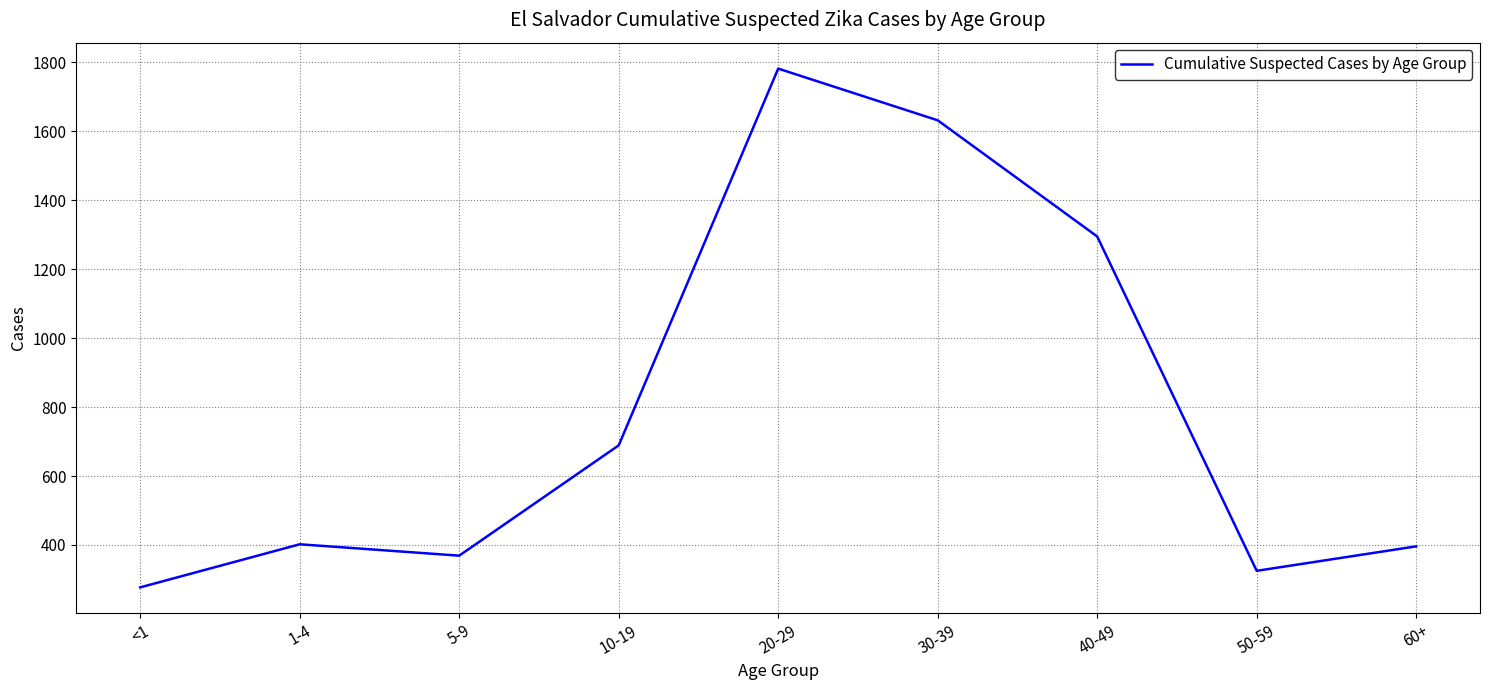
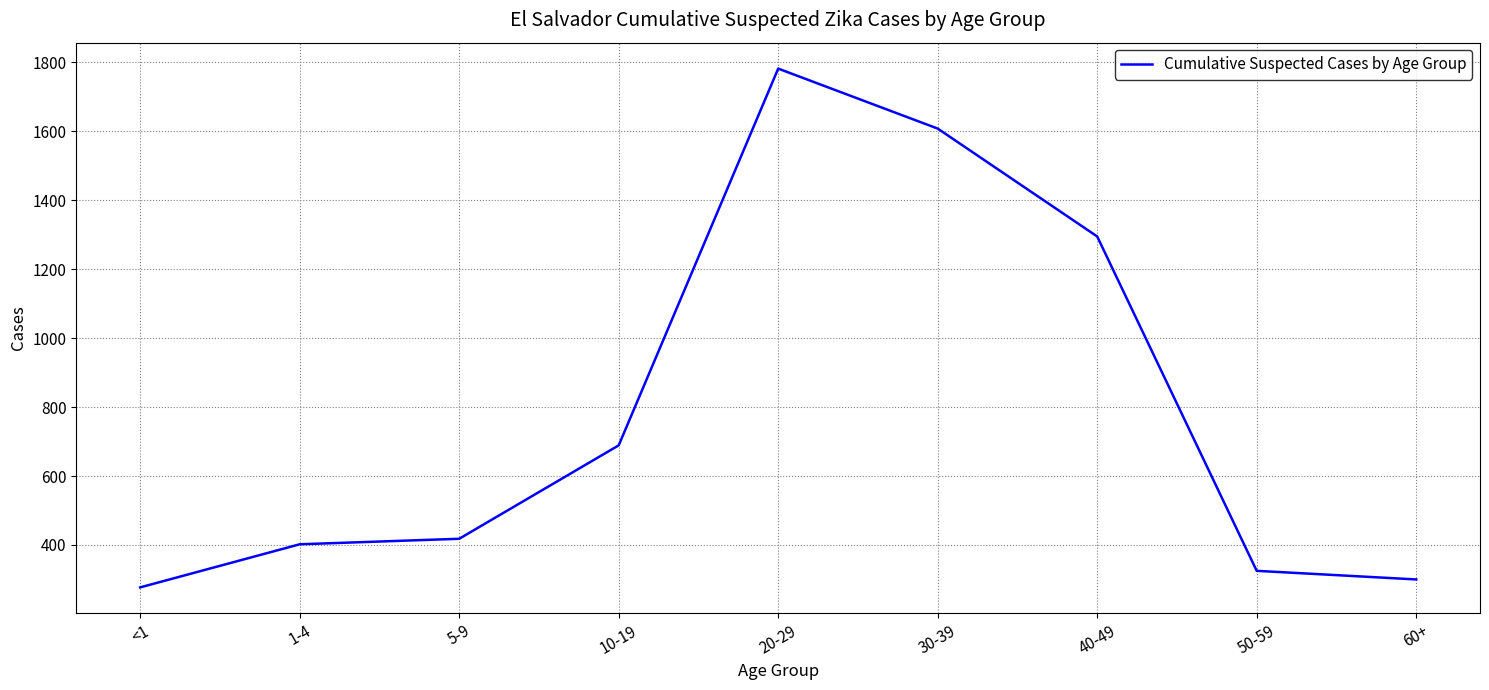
5-9: 370 -> 420
30-39: 1630 -> 1610
60+: 400 -> 300
